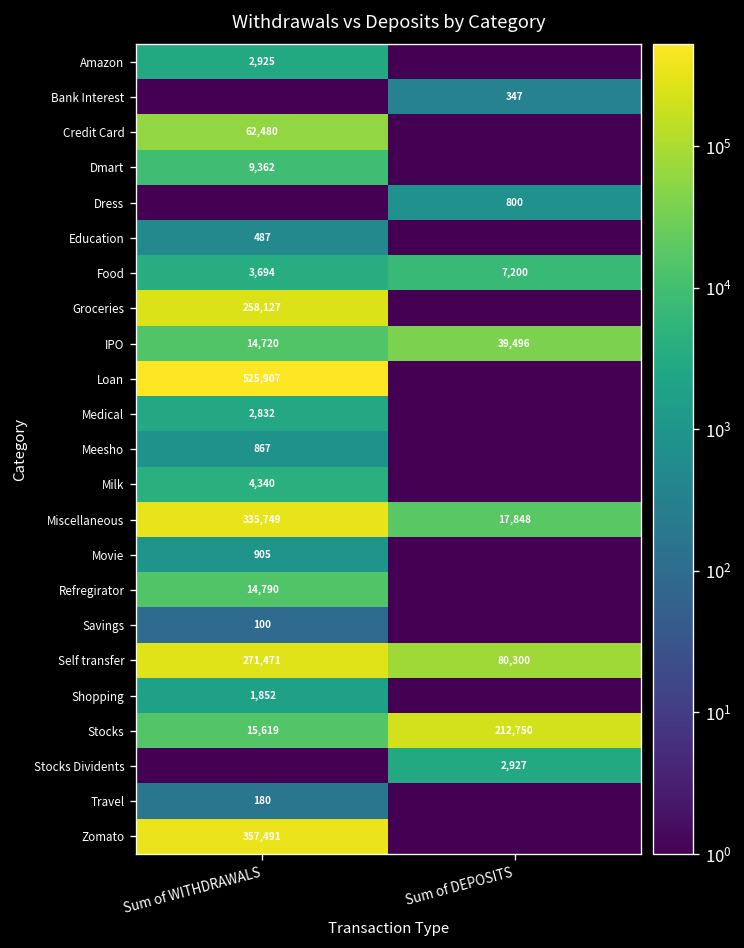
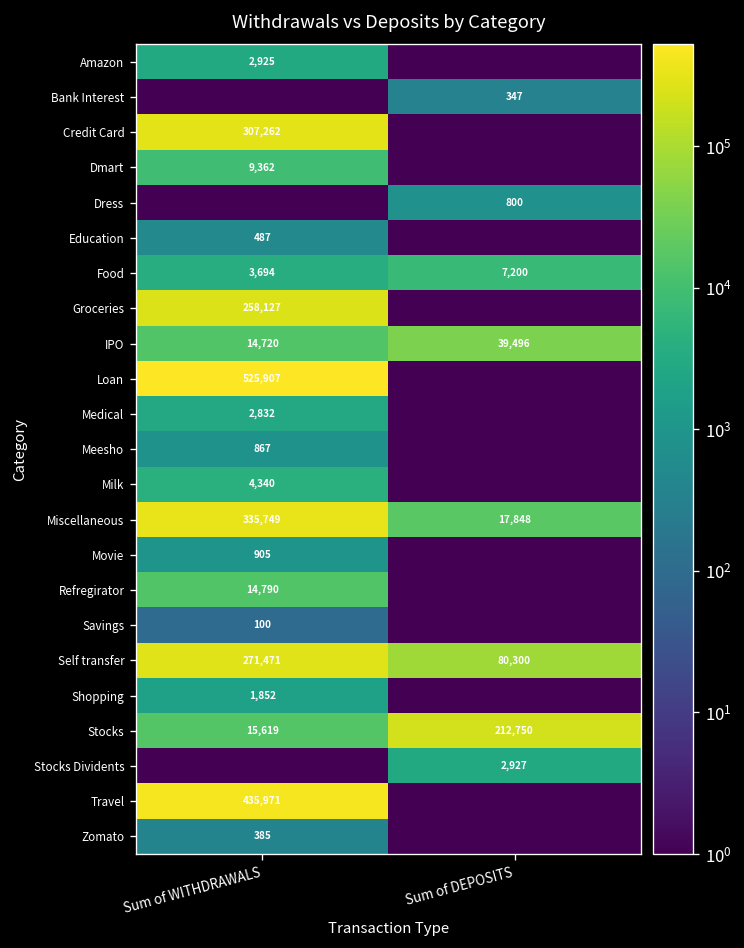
Credit Card, Sum of WITHDRAWALS: 62,480 -> 307,262
Travel, Sum of WITHDRAWALS: 180 -> 435,971
Zomato, Sum of WITHDRAWALS: 357,491 -> 385
